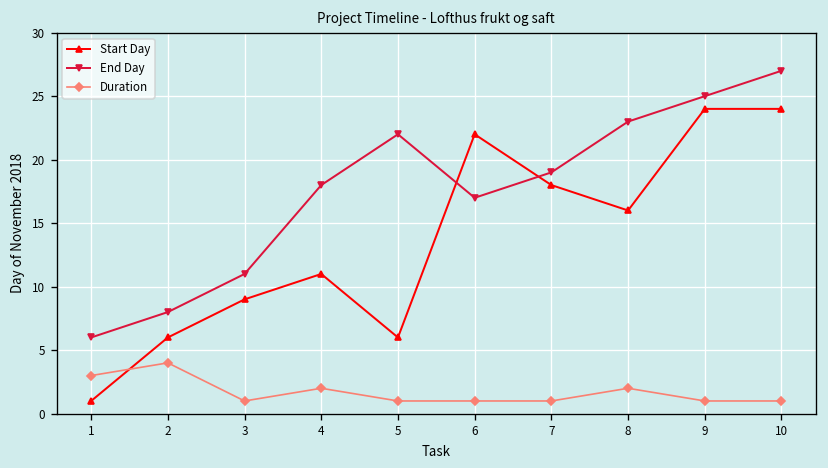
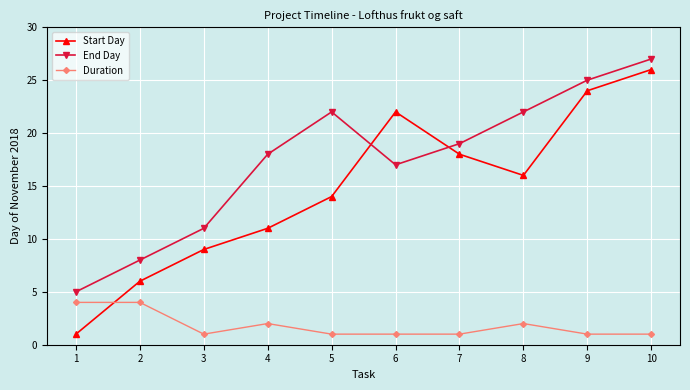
End Day, 1: 6 -> 5
Duration, 1: 3 -> 4
Start Day, 5: 6 -> 14
End Day, 8: 23 -> 22
Start Day, 10: 24 -> 26
